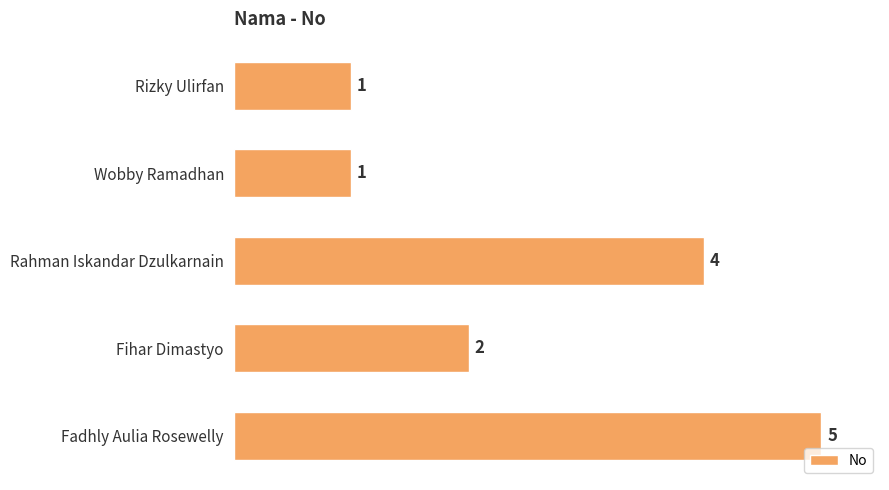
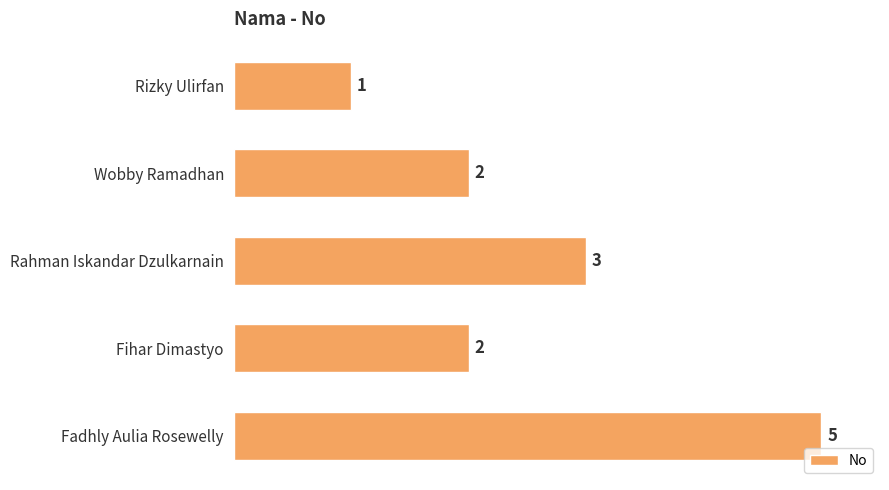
Wobby Ramadhan: 1 -> 2
Rahman Iskandar Dzulkarnain: 4 -> 3
